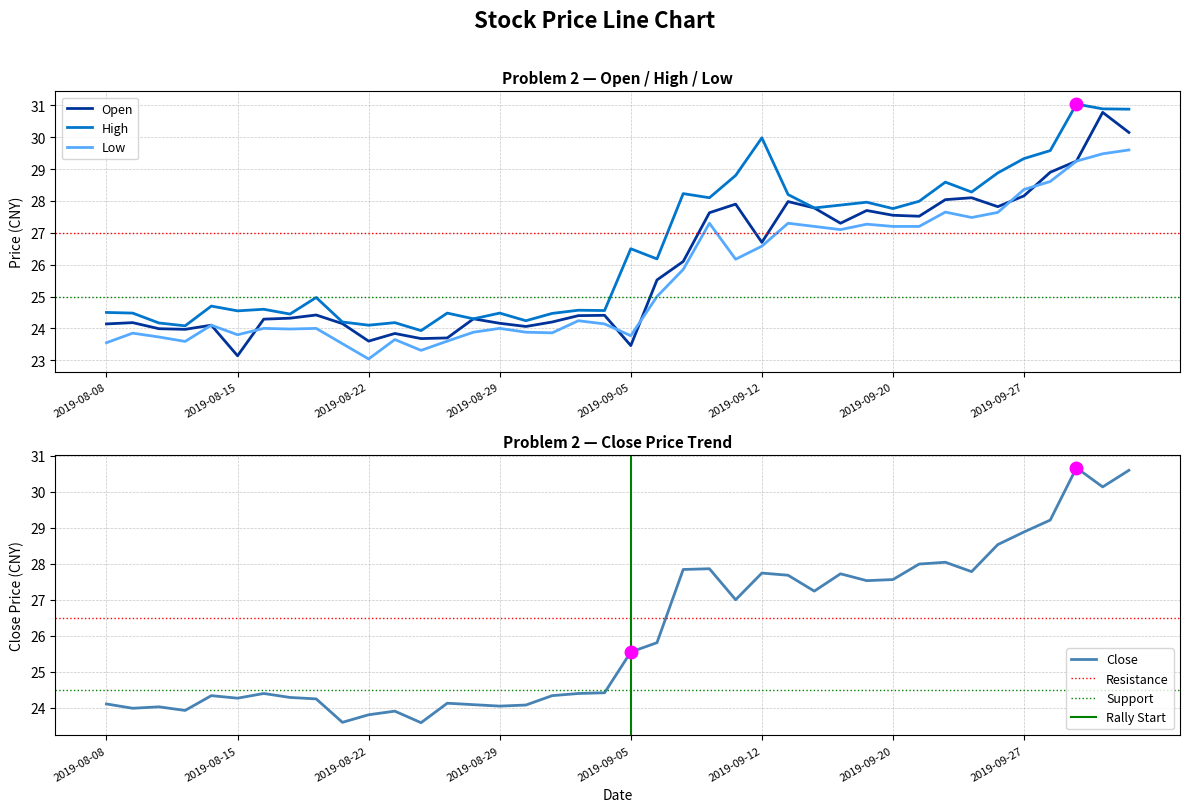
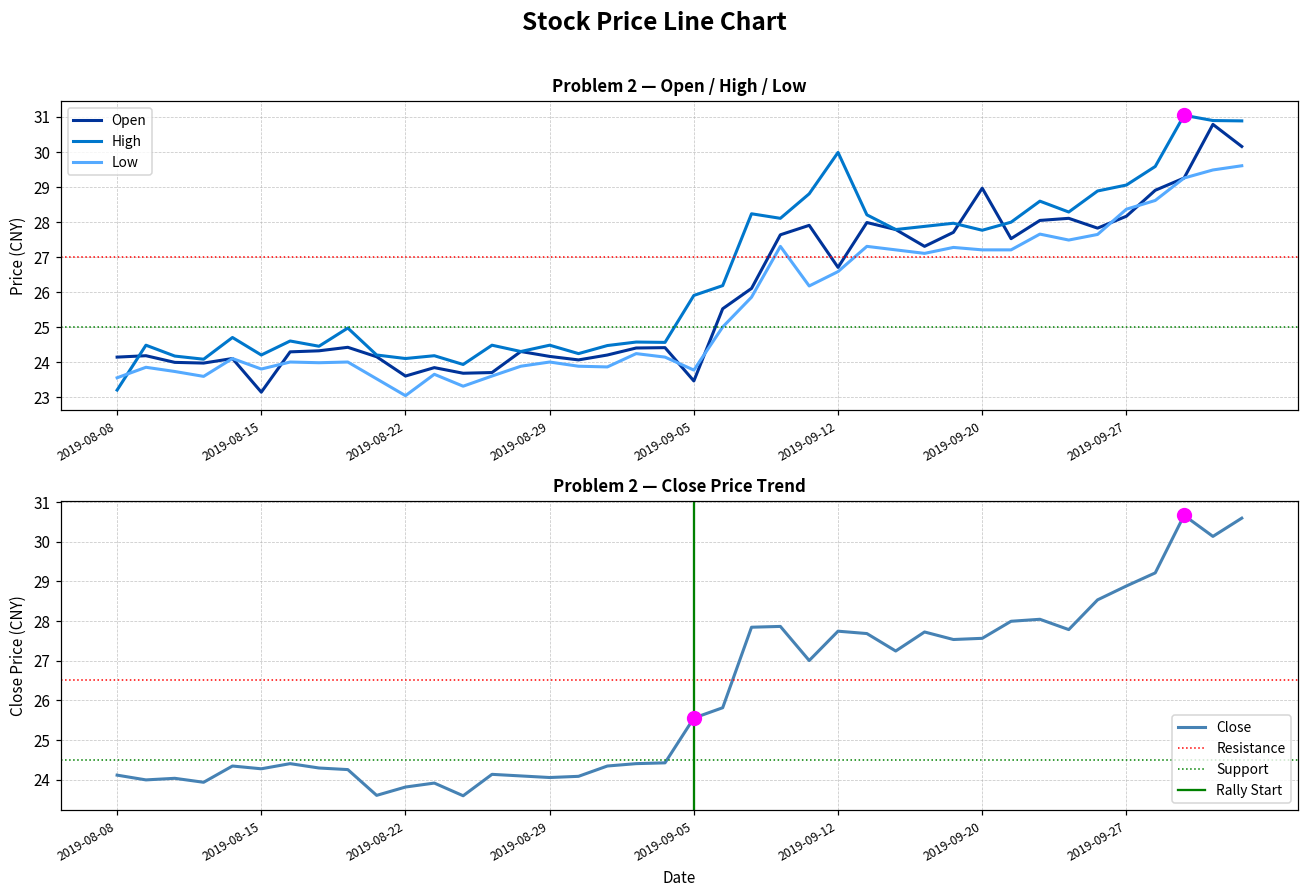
Problem 2 — Open / High / Low, High, 2019-08-08: 24.5 -> 23.2
Problem 2 — Open / High / Low, High, 2019-08-15: 24.6 -> 24.2
Problem 2 — Open / High / Low, High, 2019-09-05: 26.5 -> 25.9
Problem 2 — Open / High / Low, Open, 2019-09-20: 27.6 -> 29.0
Problem 2 — Open / High / Low, High, 2019-09-27: 29.3 -> 29.1
